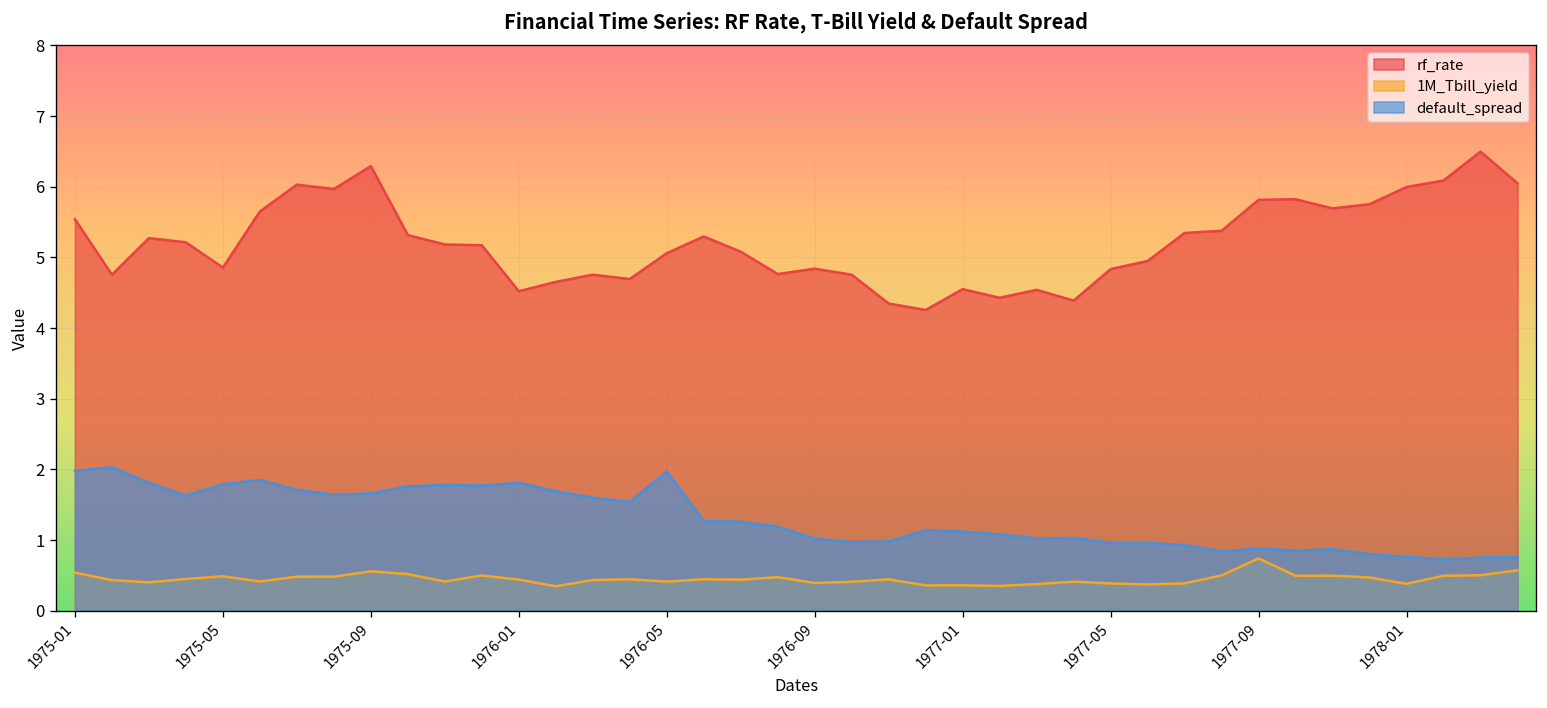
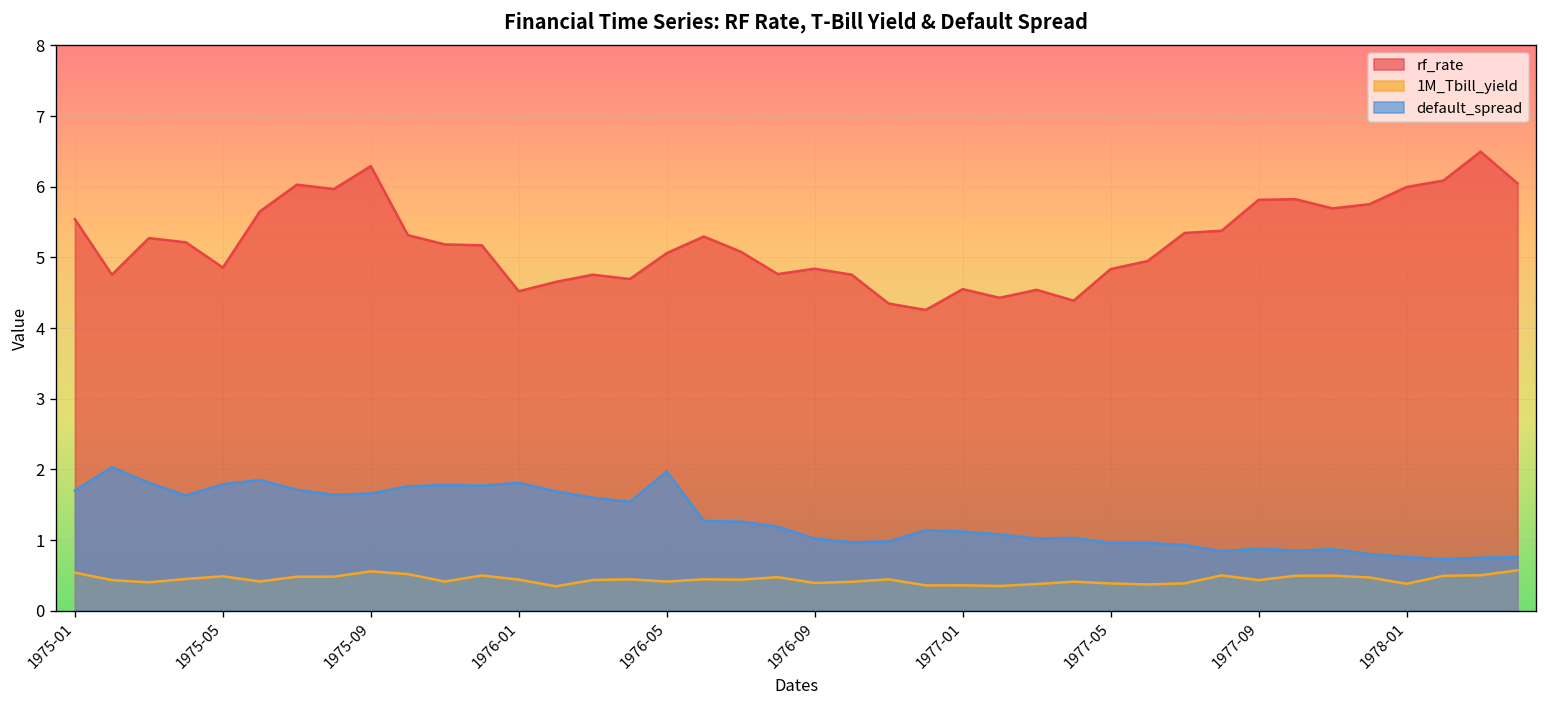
default_spread, 1975-01: 2.0 -> 1.7
1M_Tbill_yield, 1977-09: 0.7 -> 0.4
